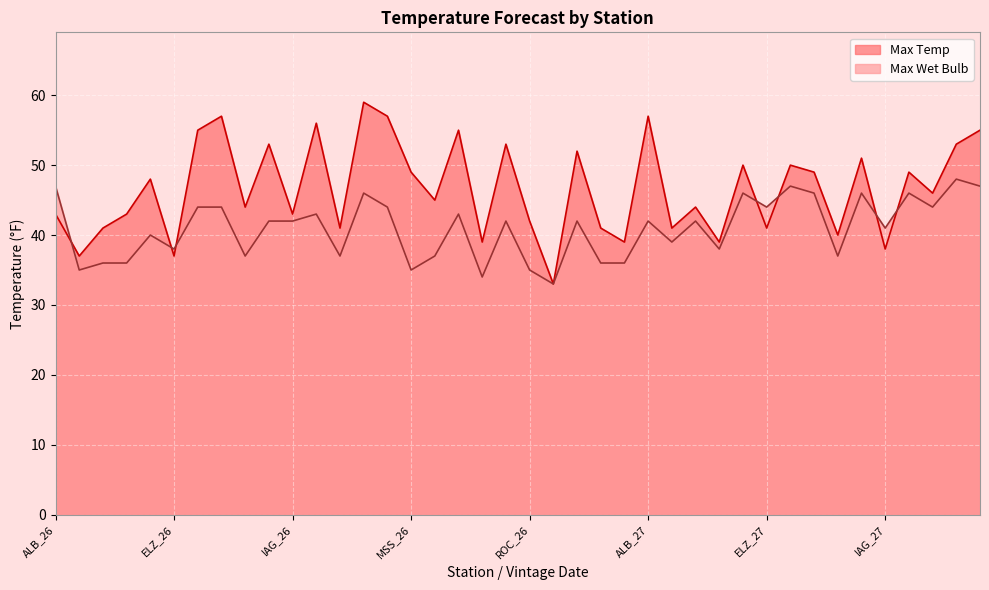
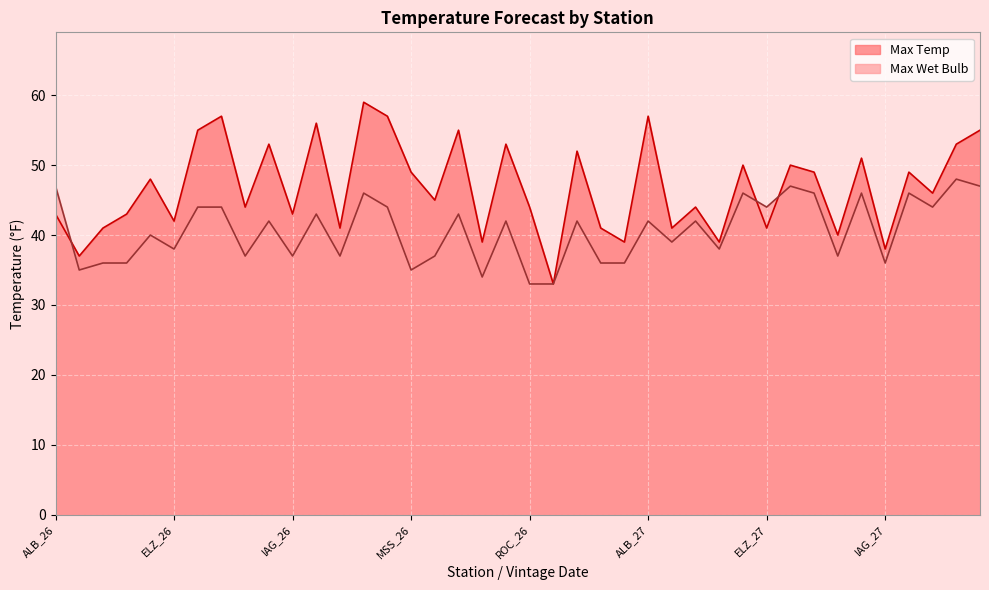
Max Temp, ELZ_26: 37 -> 42
Max Wet Bulb, IAG_26: 42 -> 37
Max Temp, ROC_26: 42 -> 44
Max Wet Bulb, ROC_26: 35 -> 33
Max Wet Bulb, IAG_27: 41 -> 36
